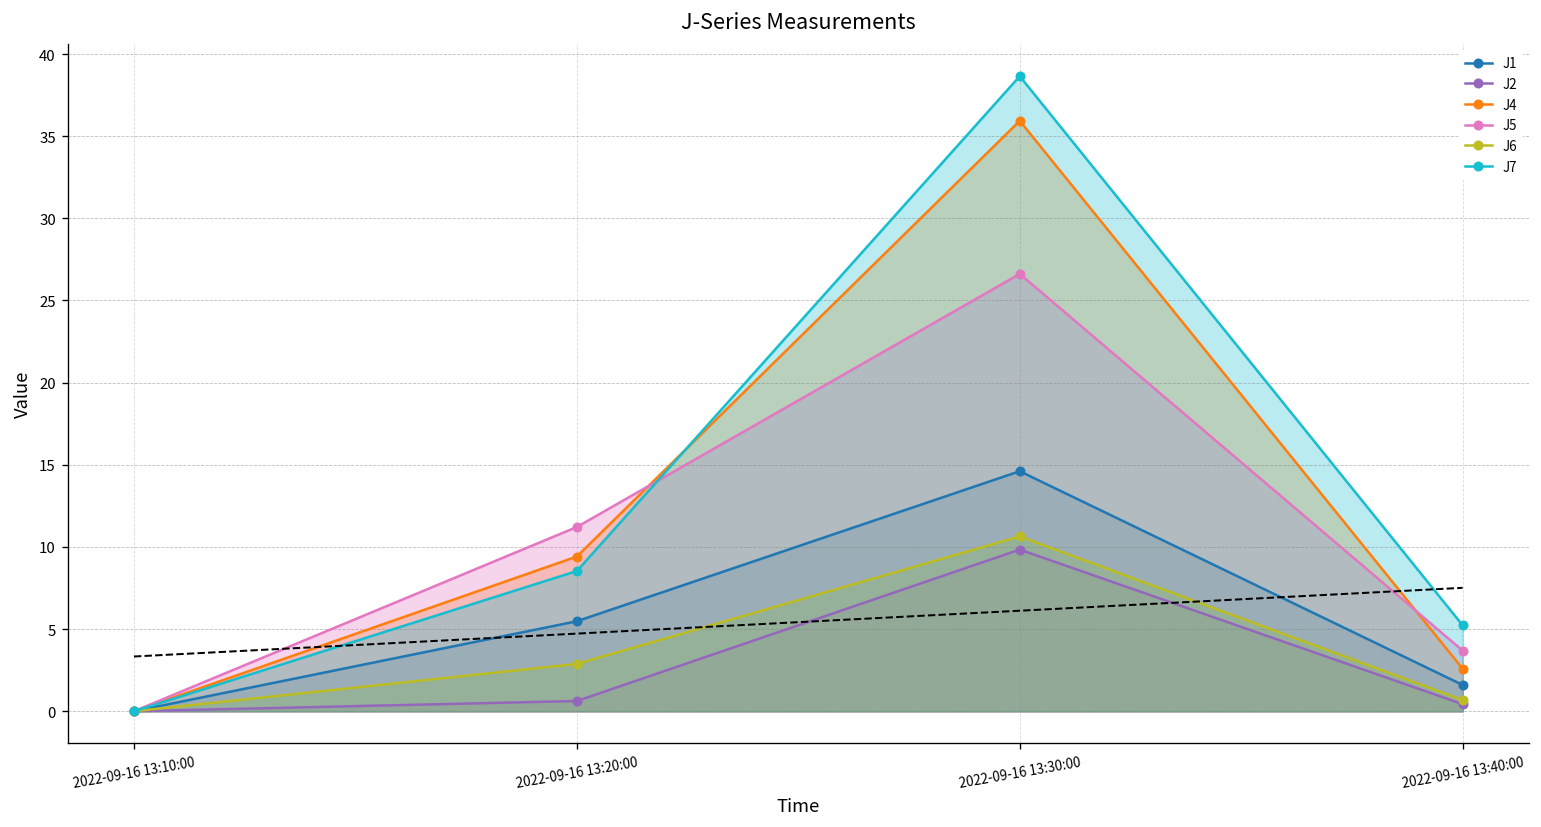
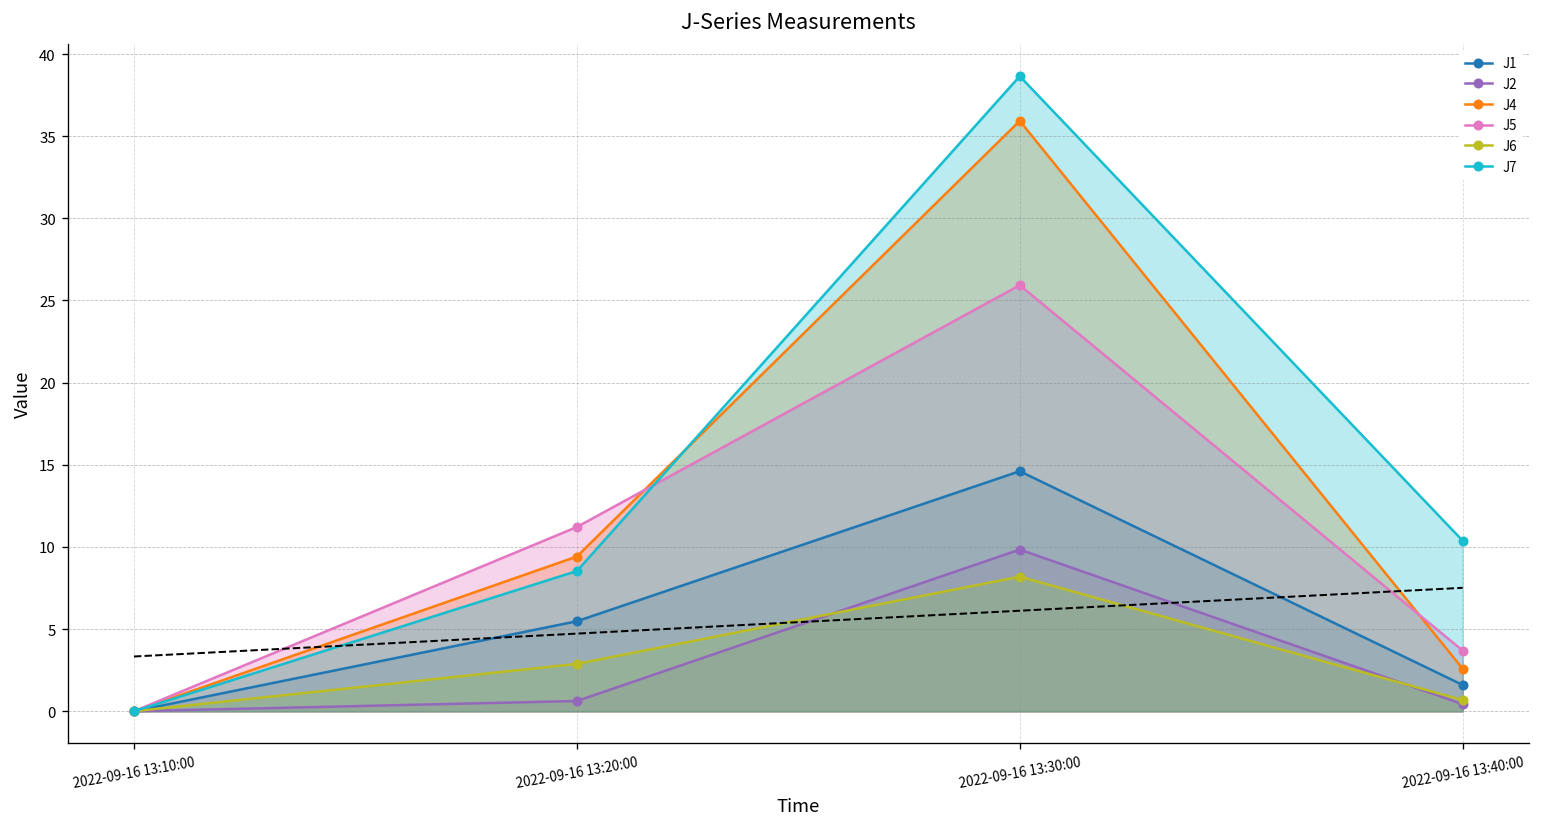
J5, 2022-09-16 13:30:00: 26.6 -> 25.9
J6, 2022-09-16 13:30:00: 10.6 -> 8.2
J7, 2022-09-16 13:40:00: 5.2 -> 10.4
